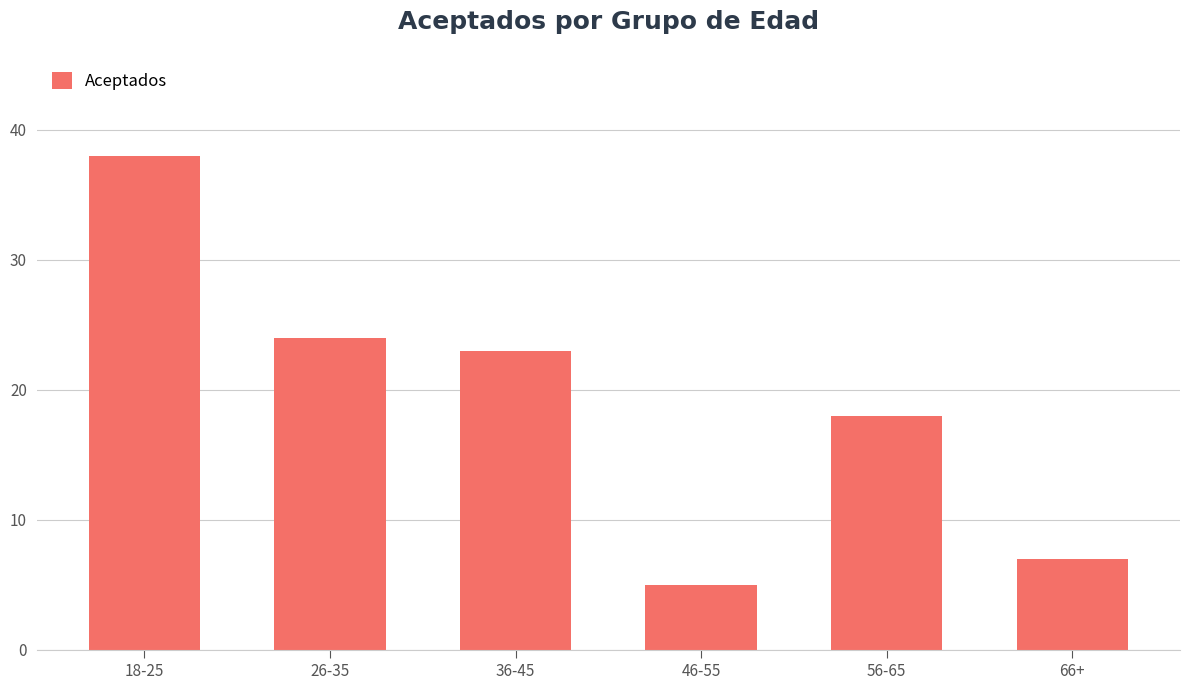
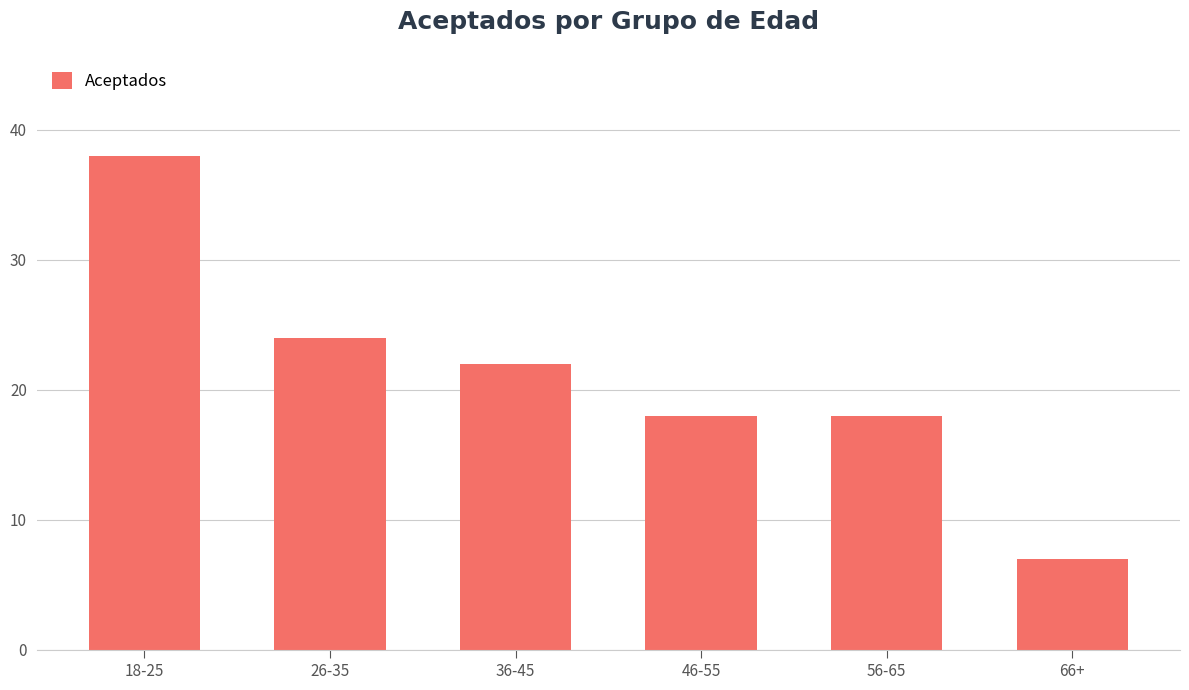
36-45: 23 -> 22
46-55: 5 -> 18
